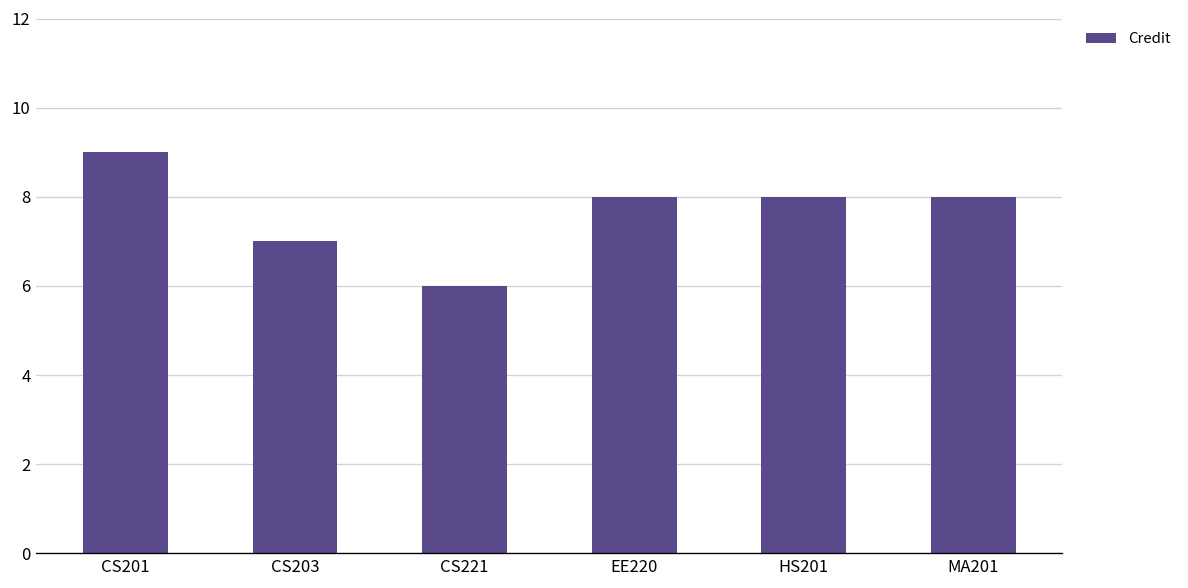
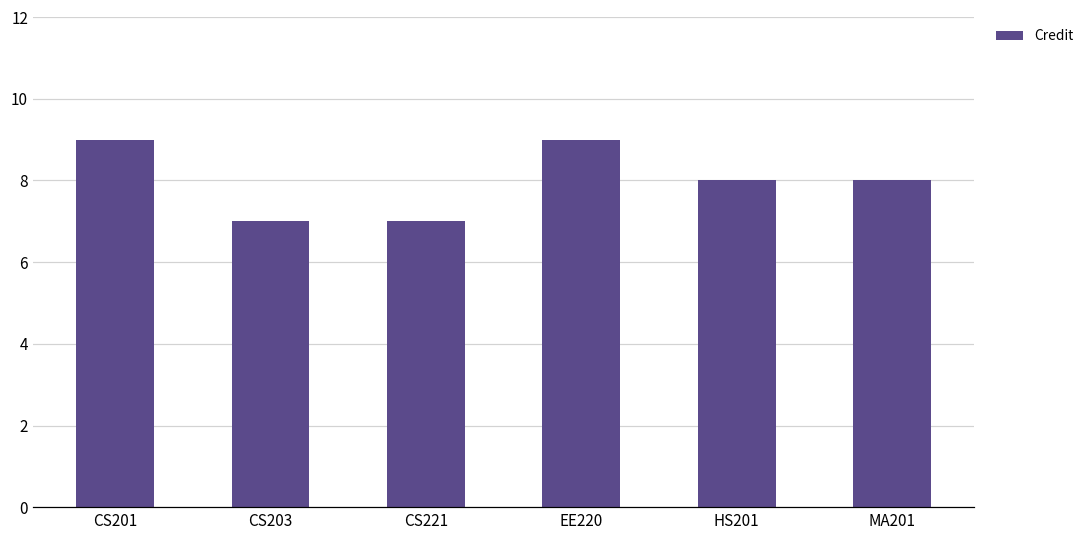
CS221: 6 -> 7
EE220: 8 -> 9
